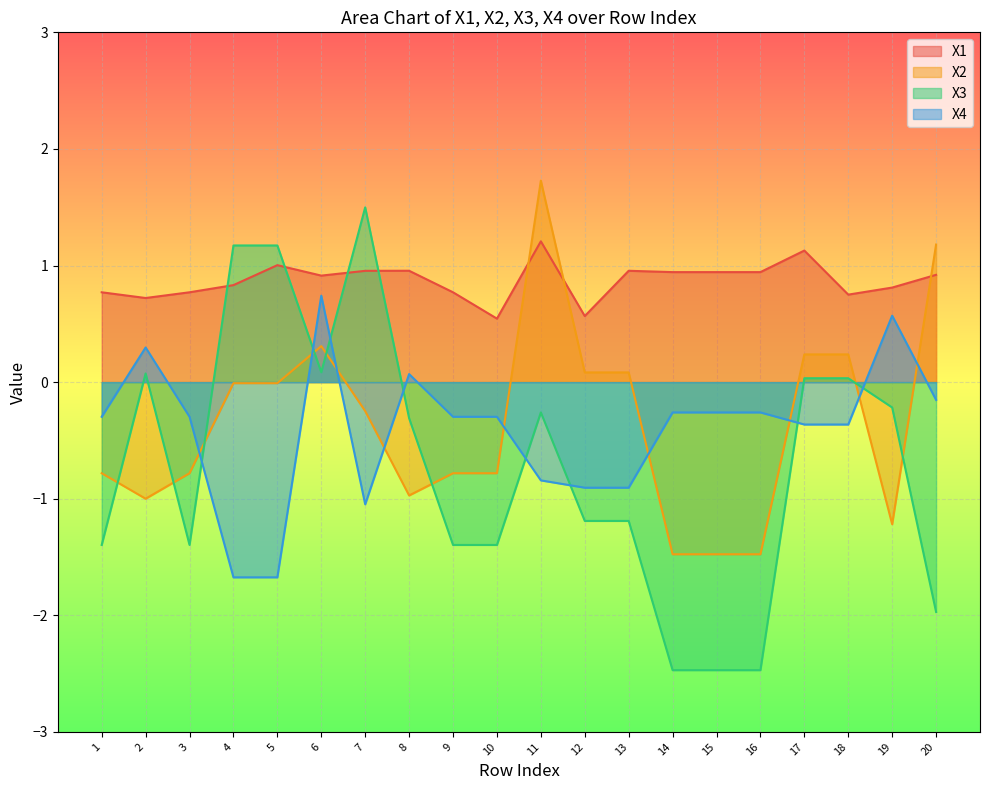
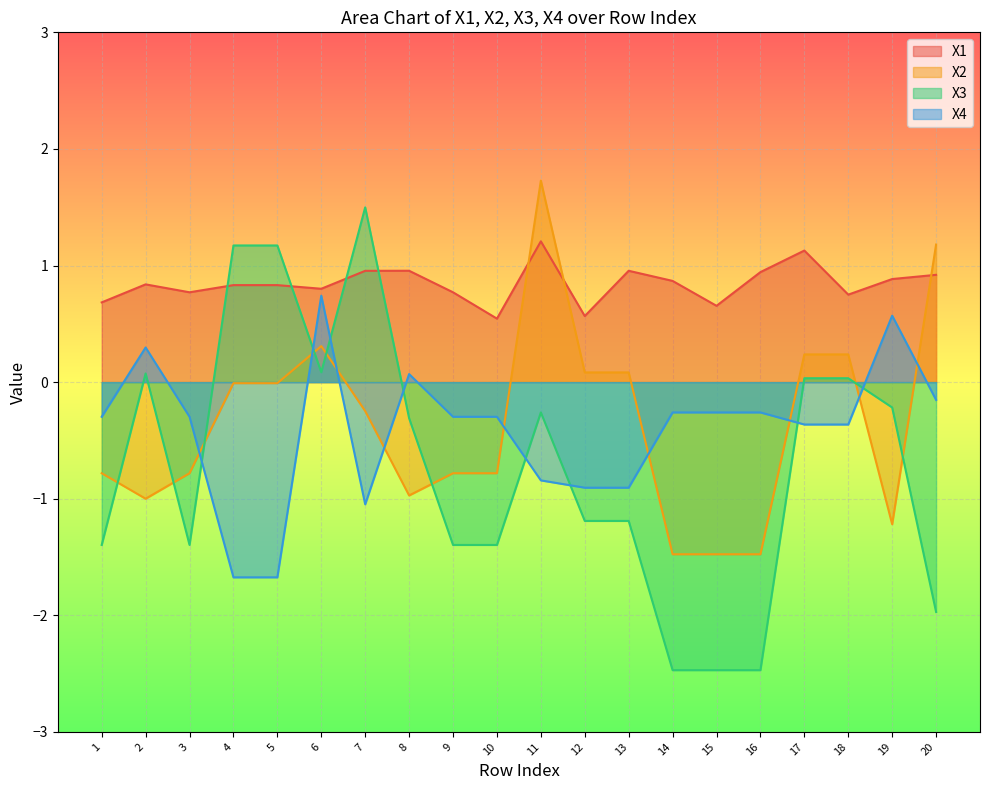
X1, 1: 0.77 -> 0.68
X1, 2: 0.72 -> 0.84
X1, 5: 1.00 -> 0.83
X1, 6: 0.91 -> 0.80
X1, 14: 0.94 -> 0.87
X1, 15: 0.94 -> 0.65
X1, 19: 0.81 -> 0.88
